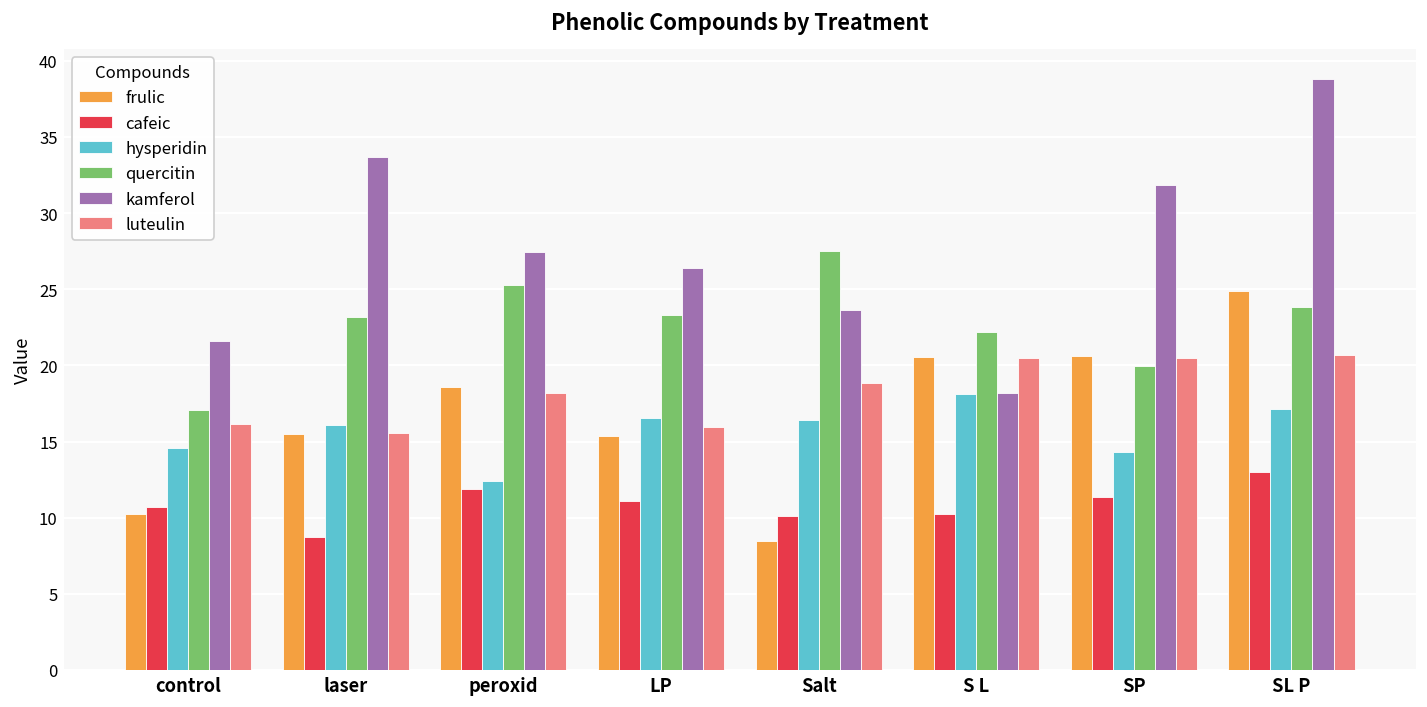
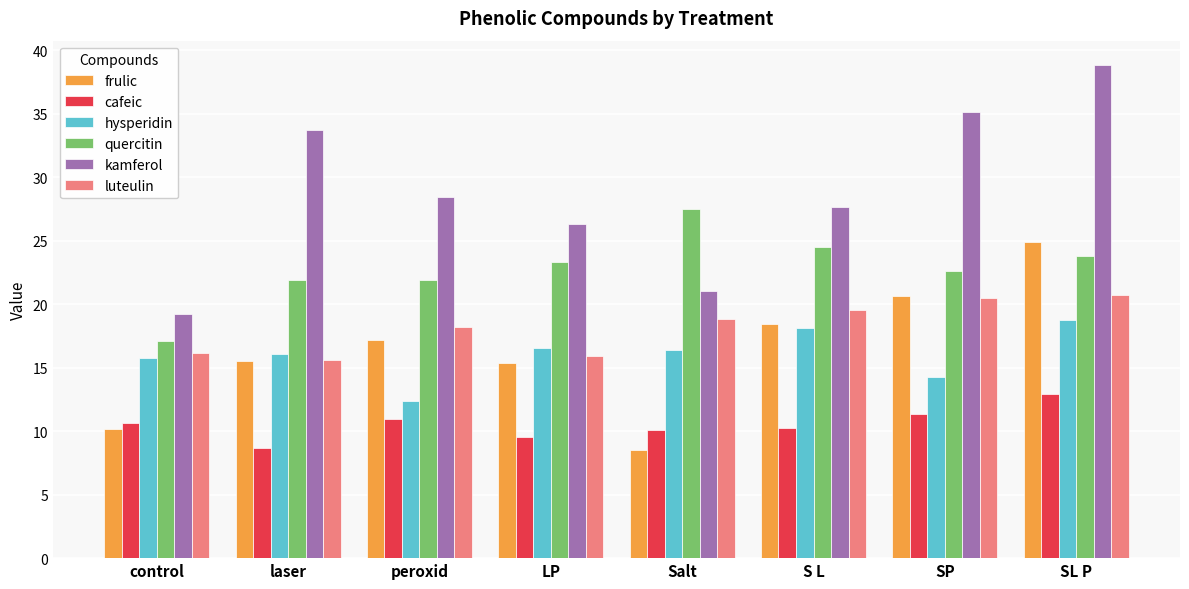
hysperidin, control: 14.6 -> 15.8
kamferol, control: 21.6 -> 19.2
quercitin, laser: 23.2 -> 22.0
frulic, peroxid: 18.6 -> 17.2
cafeic, peroxid: 11.9 -> 11.0
quercitin, peroxid: 25.3 -> 21.9
kamferol, peroxid: 27.4 -> 28.4
cafeic, LP: 11.1 -> 9.5
kamferol, Salt: 23.6 -> 21.1
frulic, S L: 20.5 -> 18.4
quercitin, S L: 22.2 -> 24.5
kamferol, S L: 18.2 -> 27.7
luteulin, S L: 20.5 -> 19.6
quercitin, SP: 20.0 -> 22.6
kamferol, SP: 31.8 -> 35.1
hysperidin, SL P: 17.1 -> 18.8
